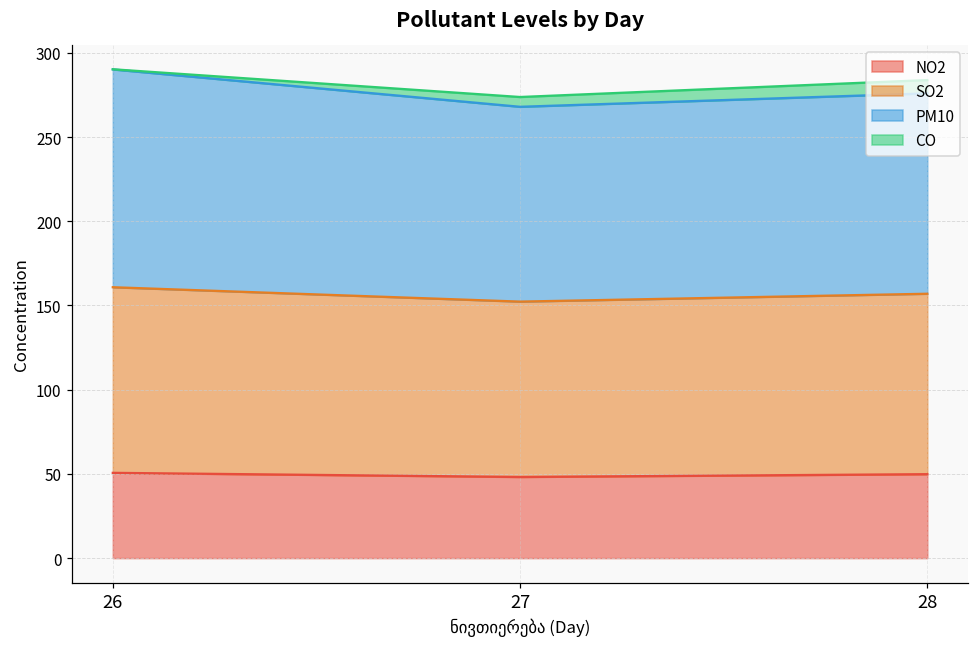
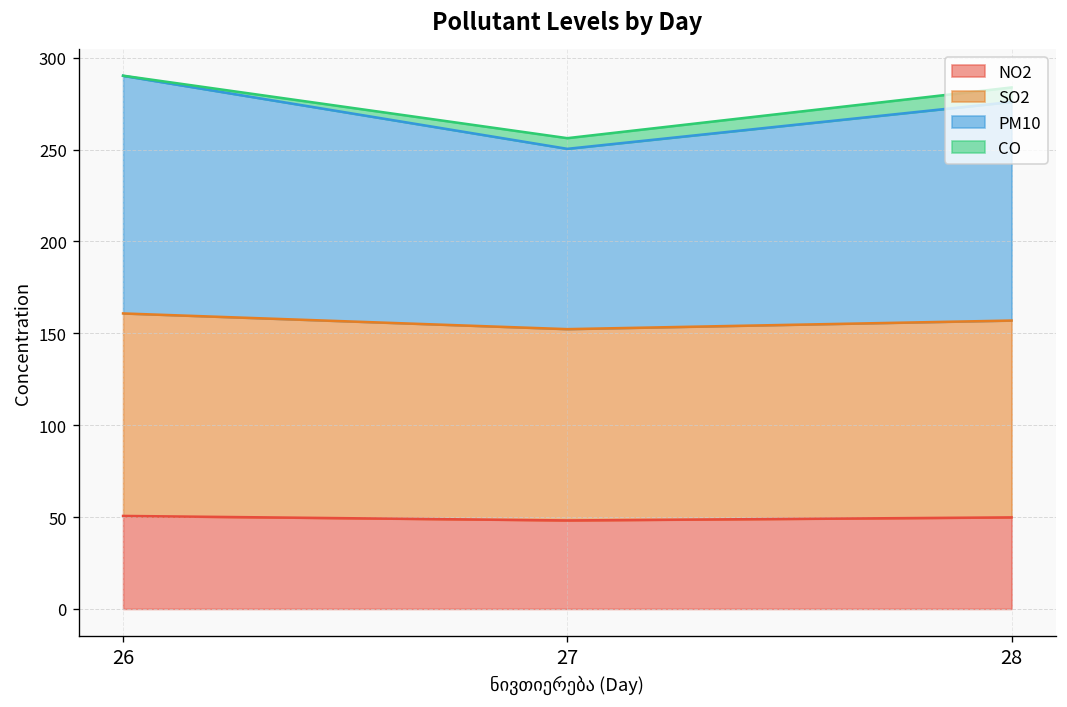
PM10, 27: 116 -> 98
